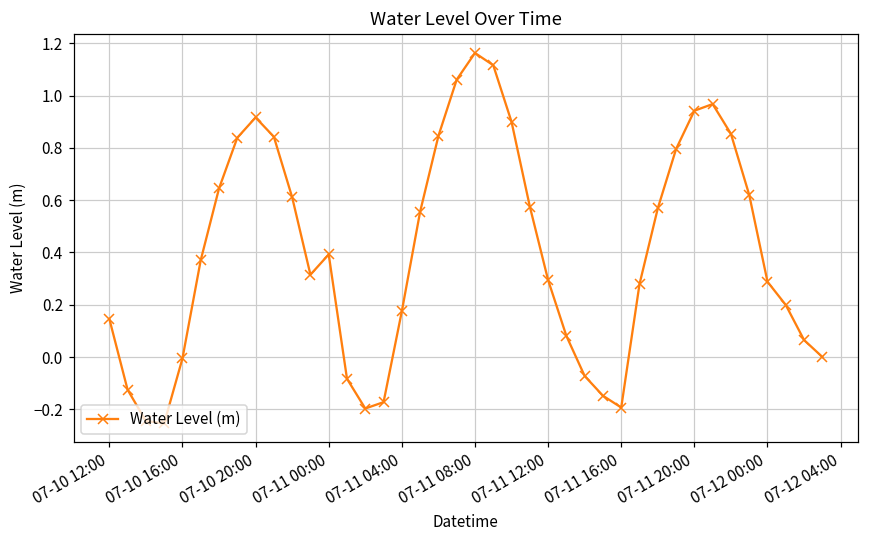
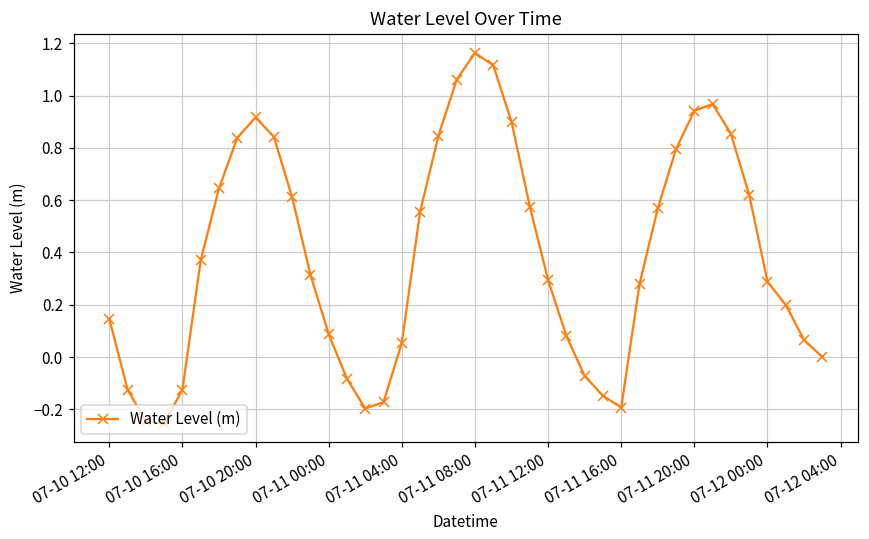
07-10 16:00: -0.01 -> -0.12
07-11 00:00: 0.39 -> 0.09
07-11 04:00: 0.18 -> 0.05
